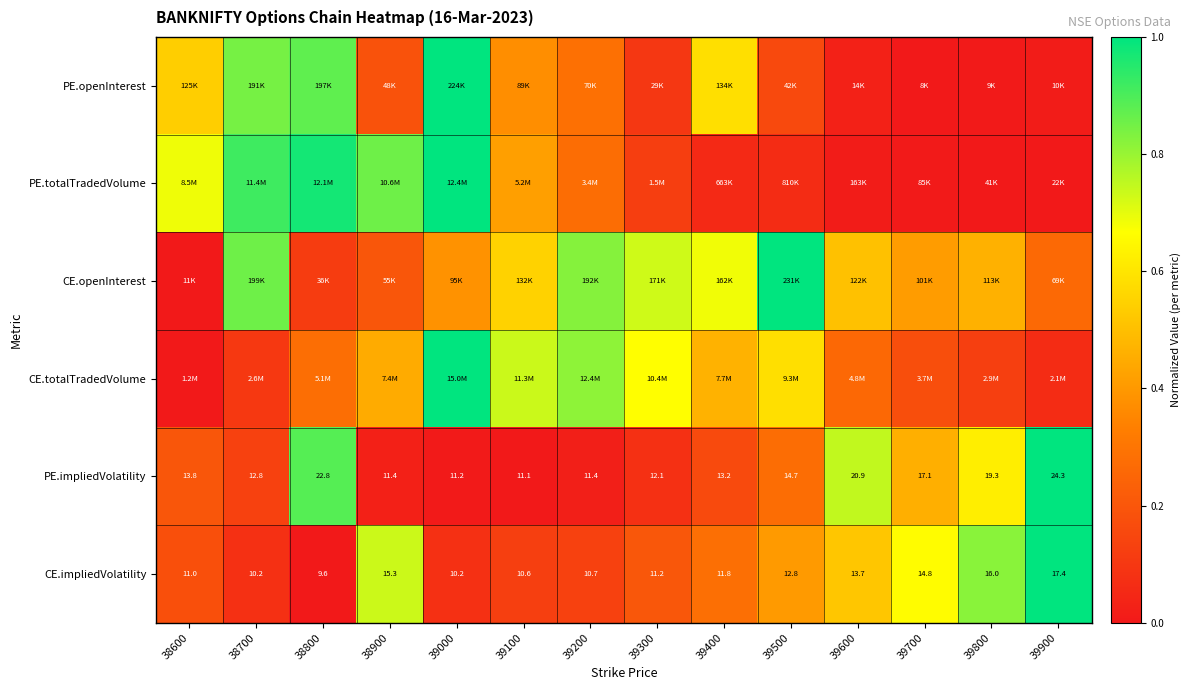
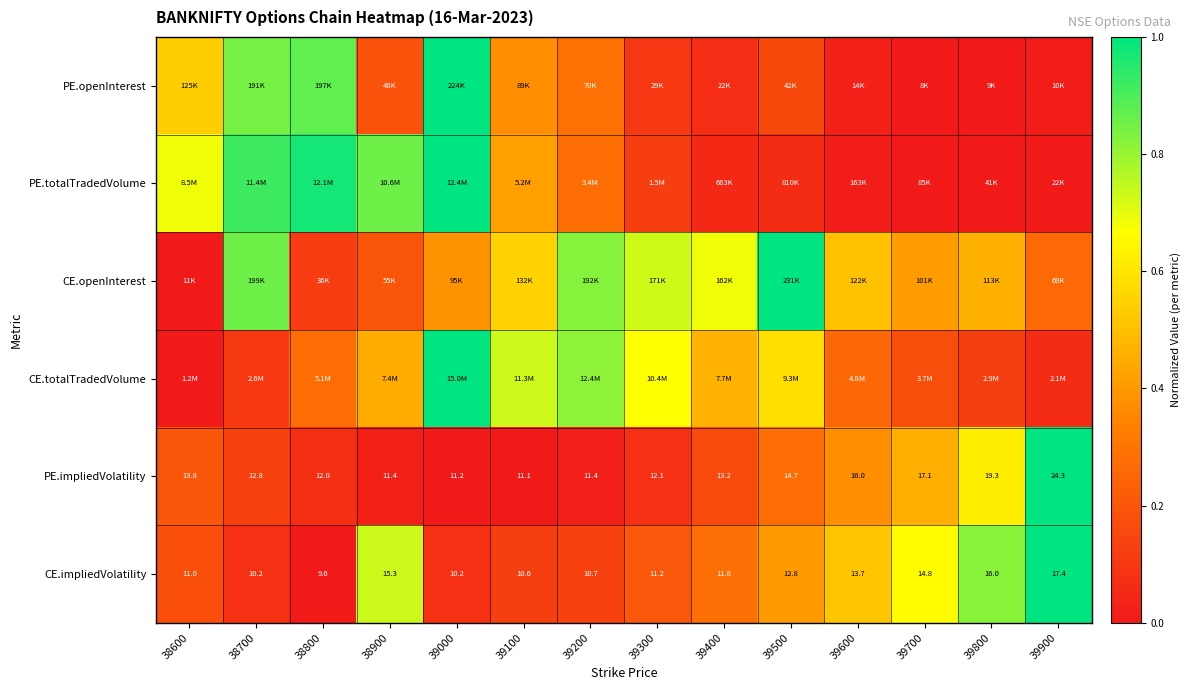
PE.openInterest, 39400: 134K -> 22K
PE.impliedVolatility, 38800: 22.8 -> 12.0
PE.impliedVolatility, 39600: 20.9 -> 16.0
